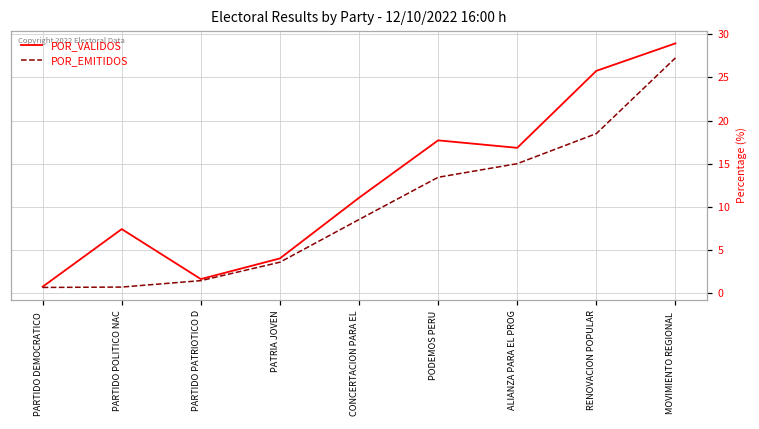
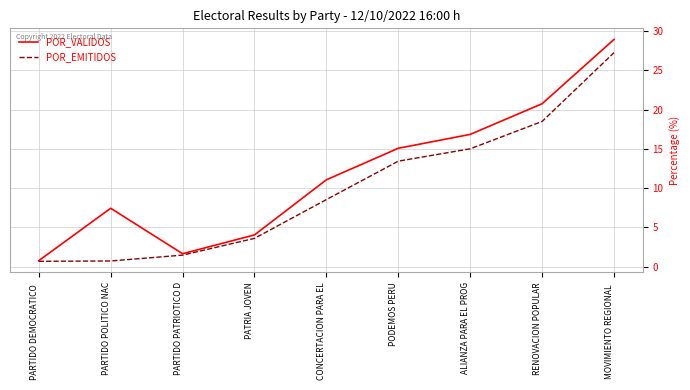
POR_VALIDOS, PODEMOS PERU: 18 -> 15
POR_VALIDOS, RENOVACION POPULAR: 26 -> 21
